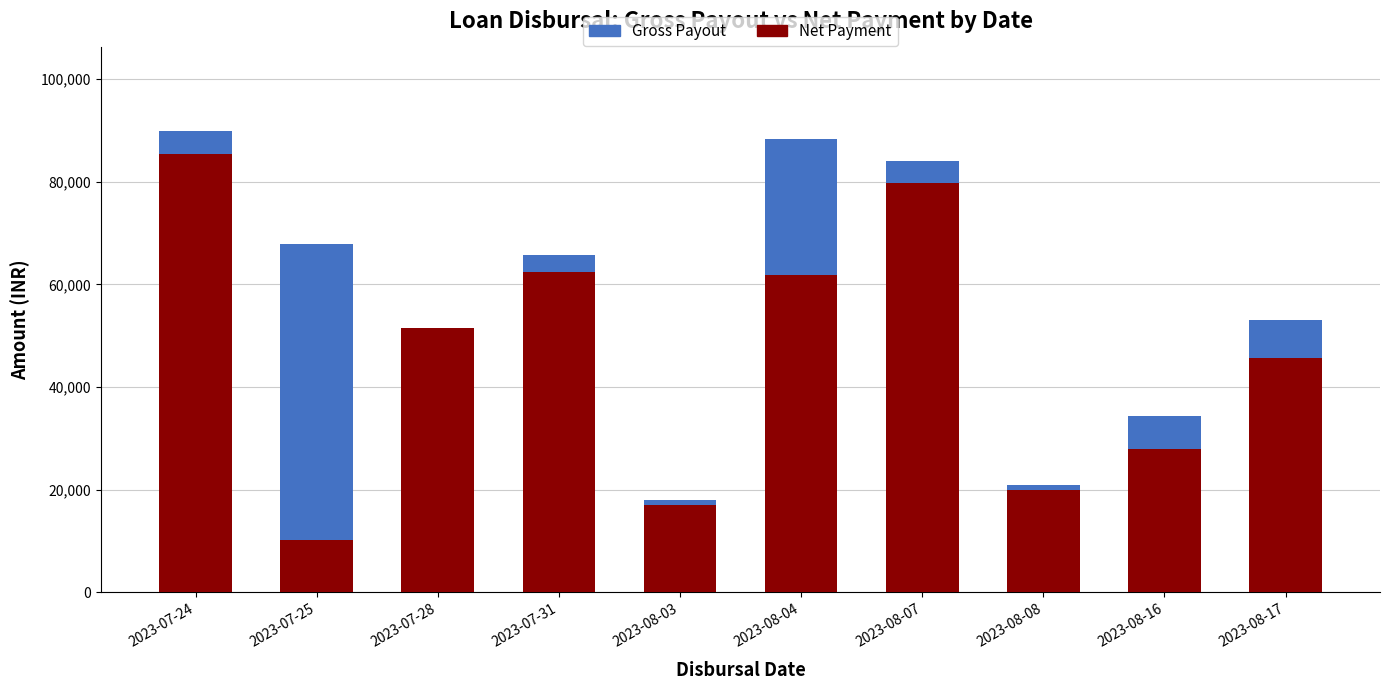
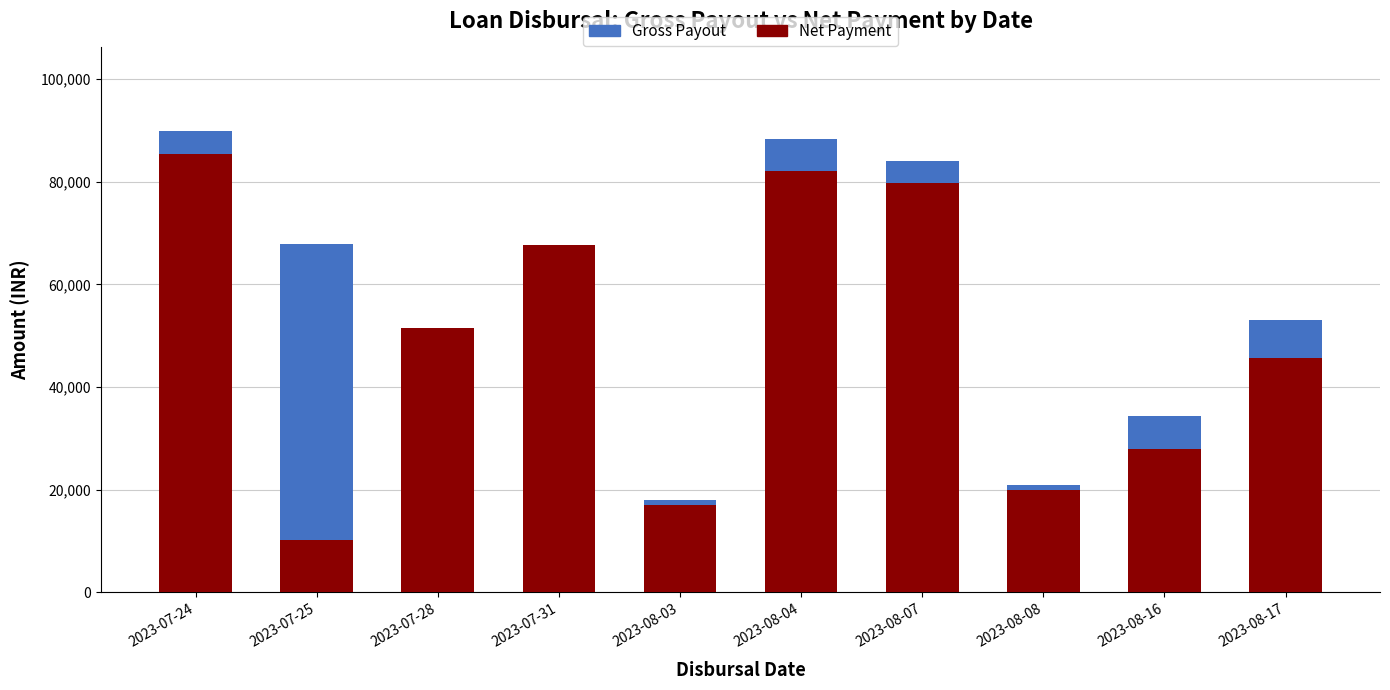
Net Payment, 2023-07-31: 62,000 -> 68,000
Net Payment, 2023-08-04: 62,000 -> 82,000
